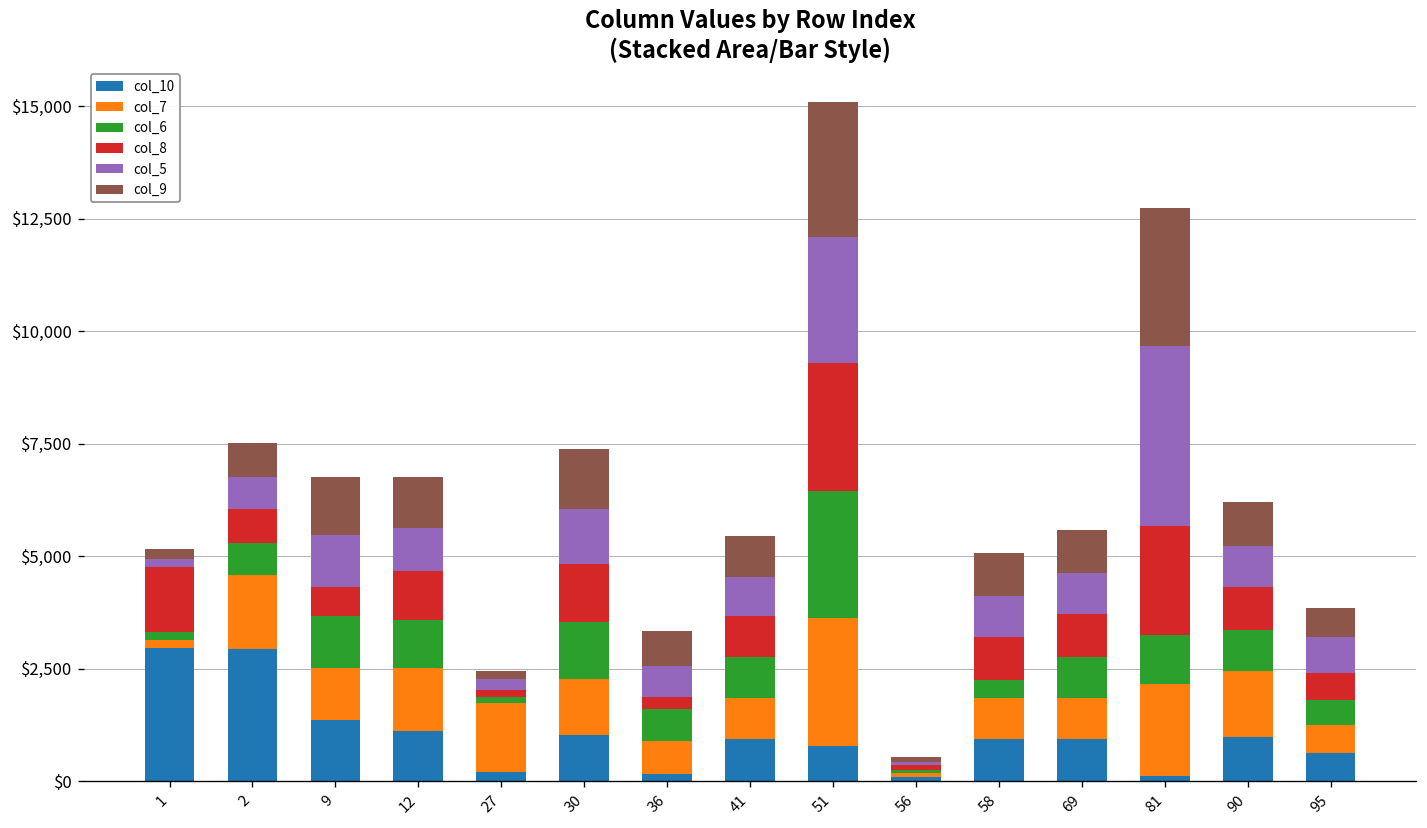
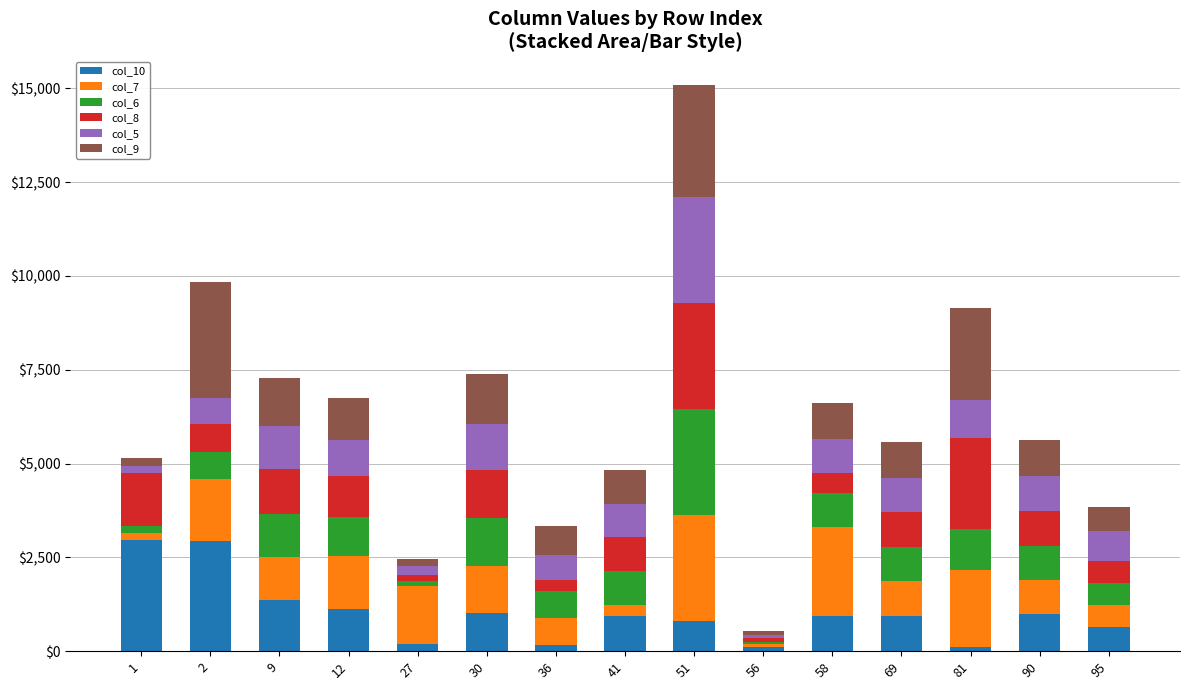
col_9, 2: $700 -> $3,100
col_8, 9: $700 -> $1,200
col_7, 41: $900 -> $300
col_7, 58: $900 -> $2,400
col_6, 58: $400 -> $900
col_8, 58: $900 -> $500
col_5, 81: $4,000 -> $1,000
col_9, 81: $3,100 -> $2,500
col_7, 90: $1,500 -> $900
